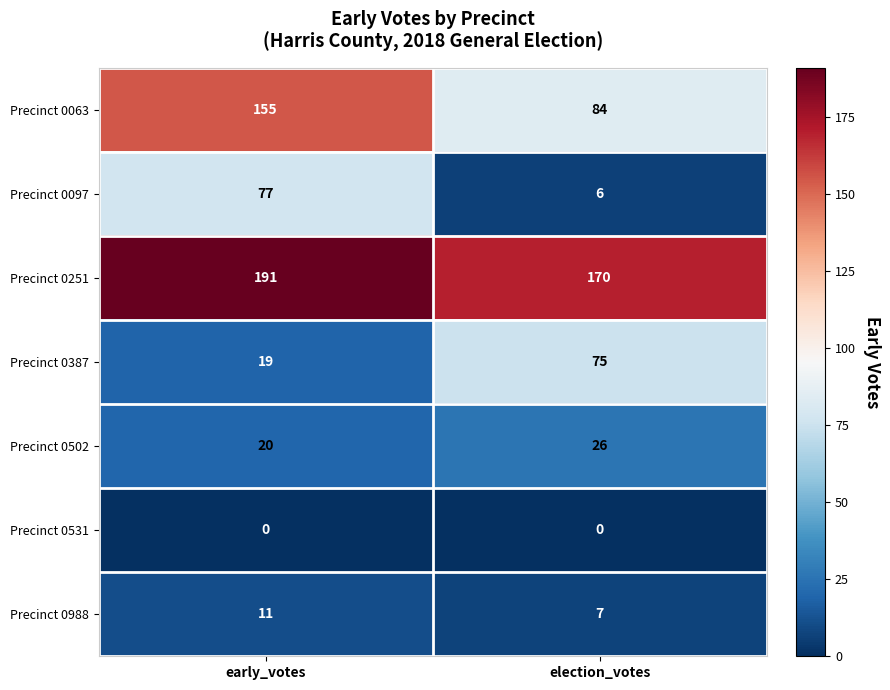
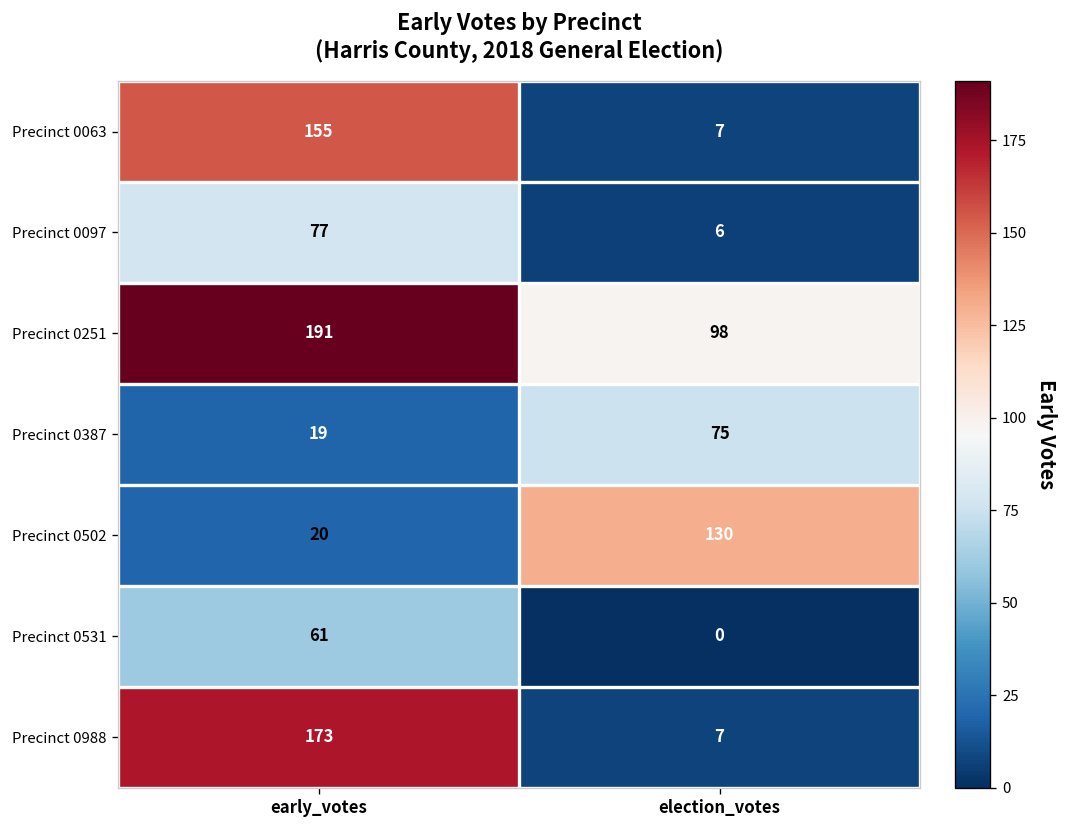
Precinct 0063, election_votes: 84 -> 7
Precinct 0251, election_votes: 170 -> 98
Precinct 0502, election_votes: 26 -> 130
Precinct 0531, early_votes: 0 -> 61
Precinct 0988, early_votes: 11 -> 173
